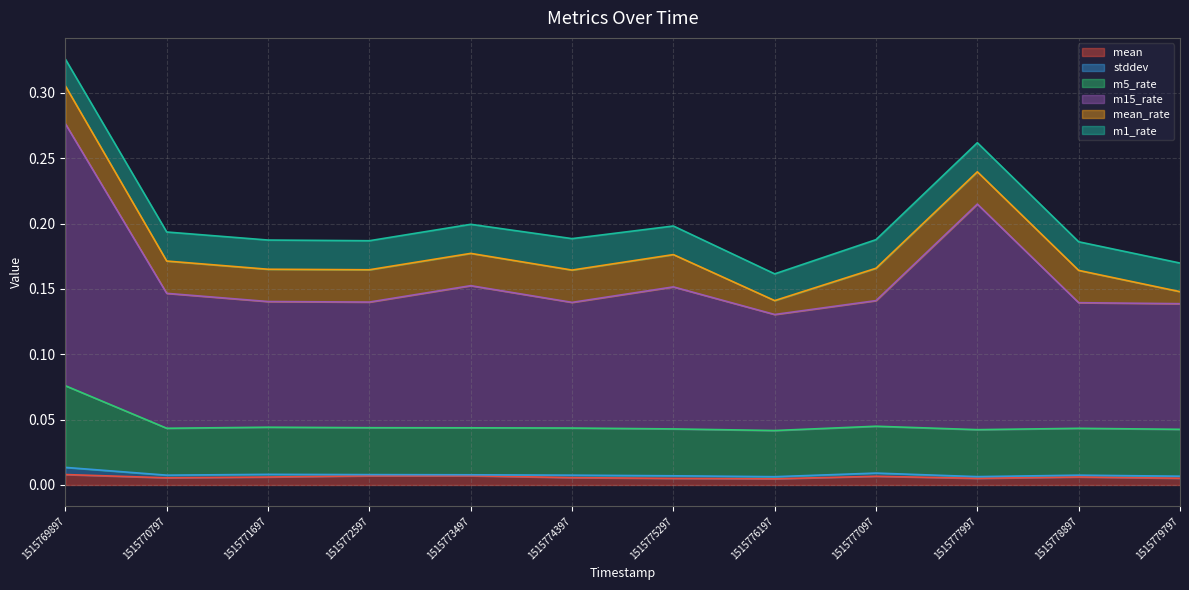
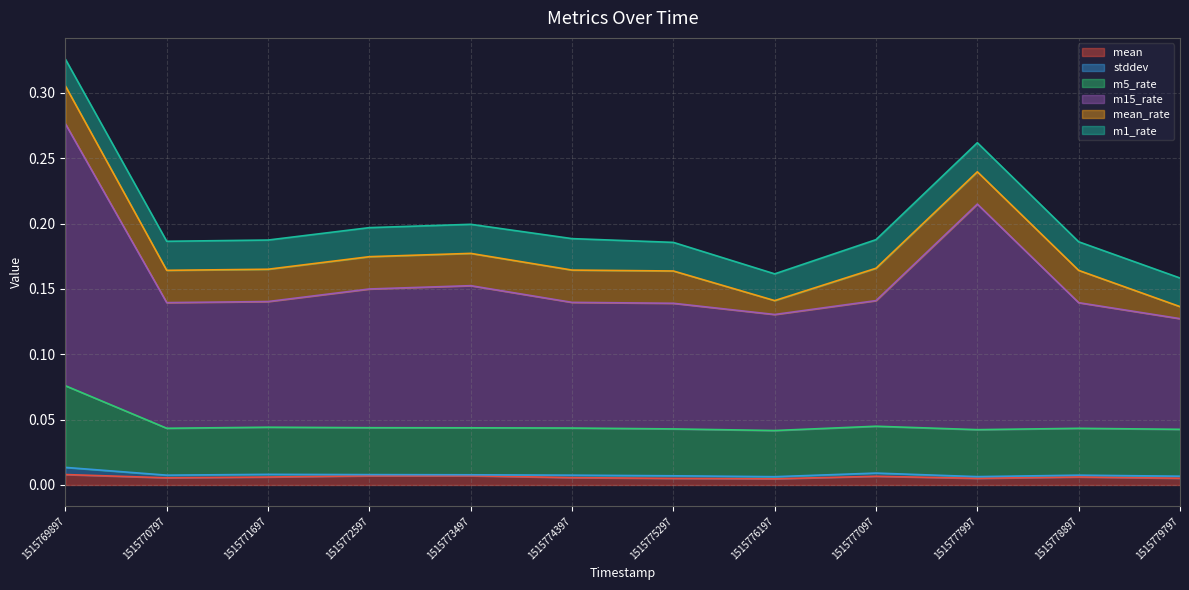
m15_rate, 1515770797: 0.103 -> 0.096
m15_rate, 1515772597: 0.096 -> 0.106
m15_rate, 1515775297: 0.109 -> 0.096
m15_rate, 1515779797: 0.096 -> 0.085
